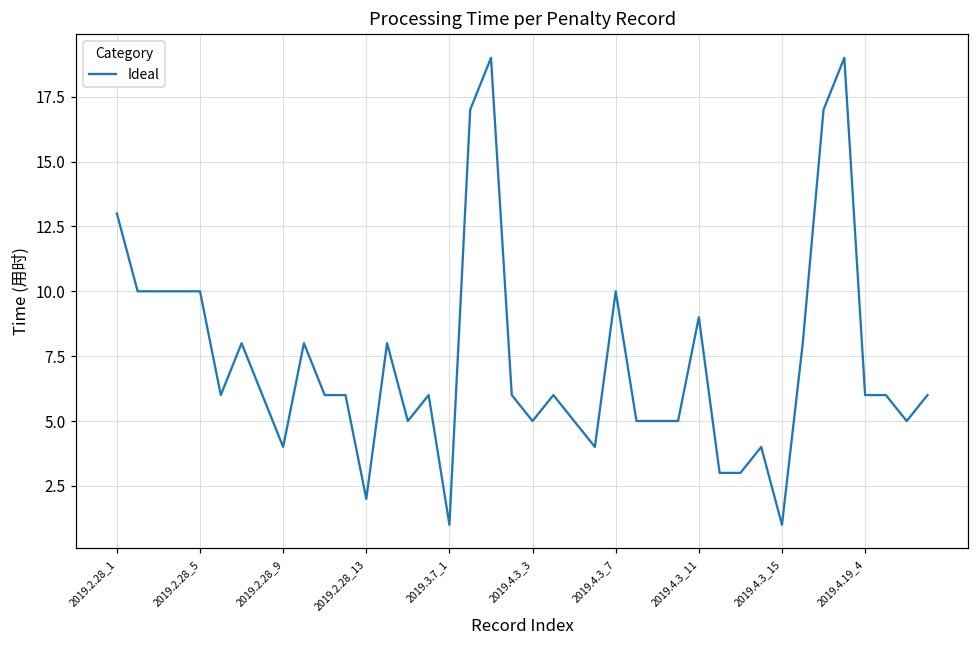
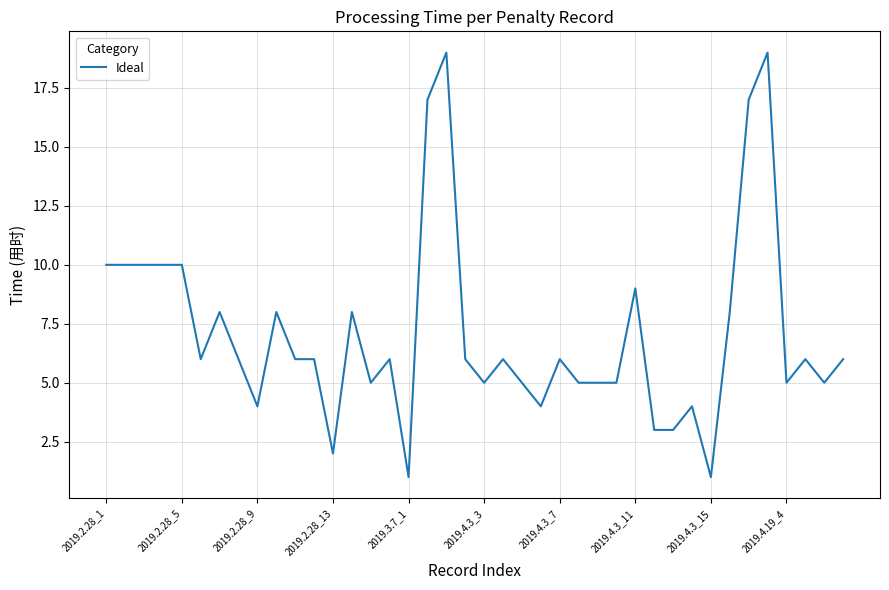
2019.2.28_1: 13 -> 10
2019.4.3_7: 10 -> 6
2019.4.19_4: 6 -> 5
